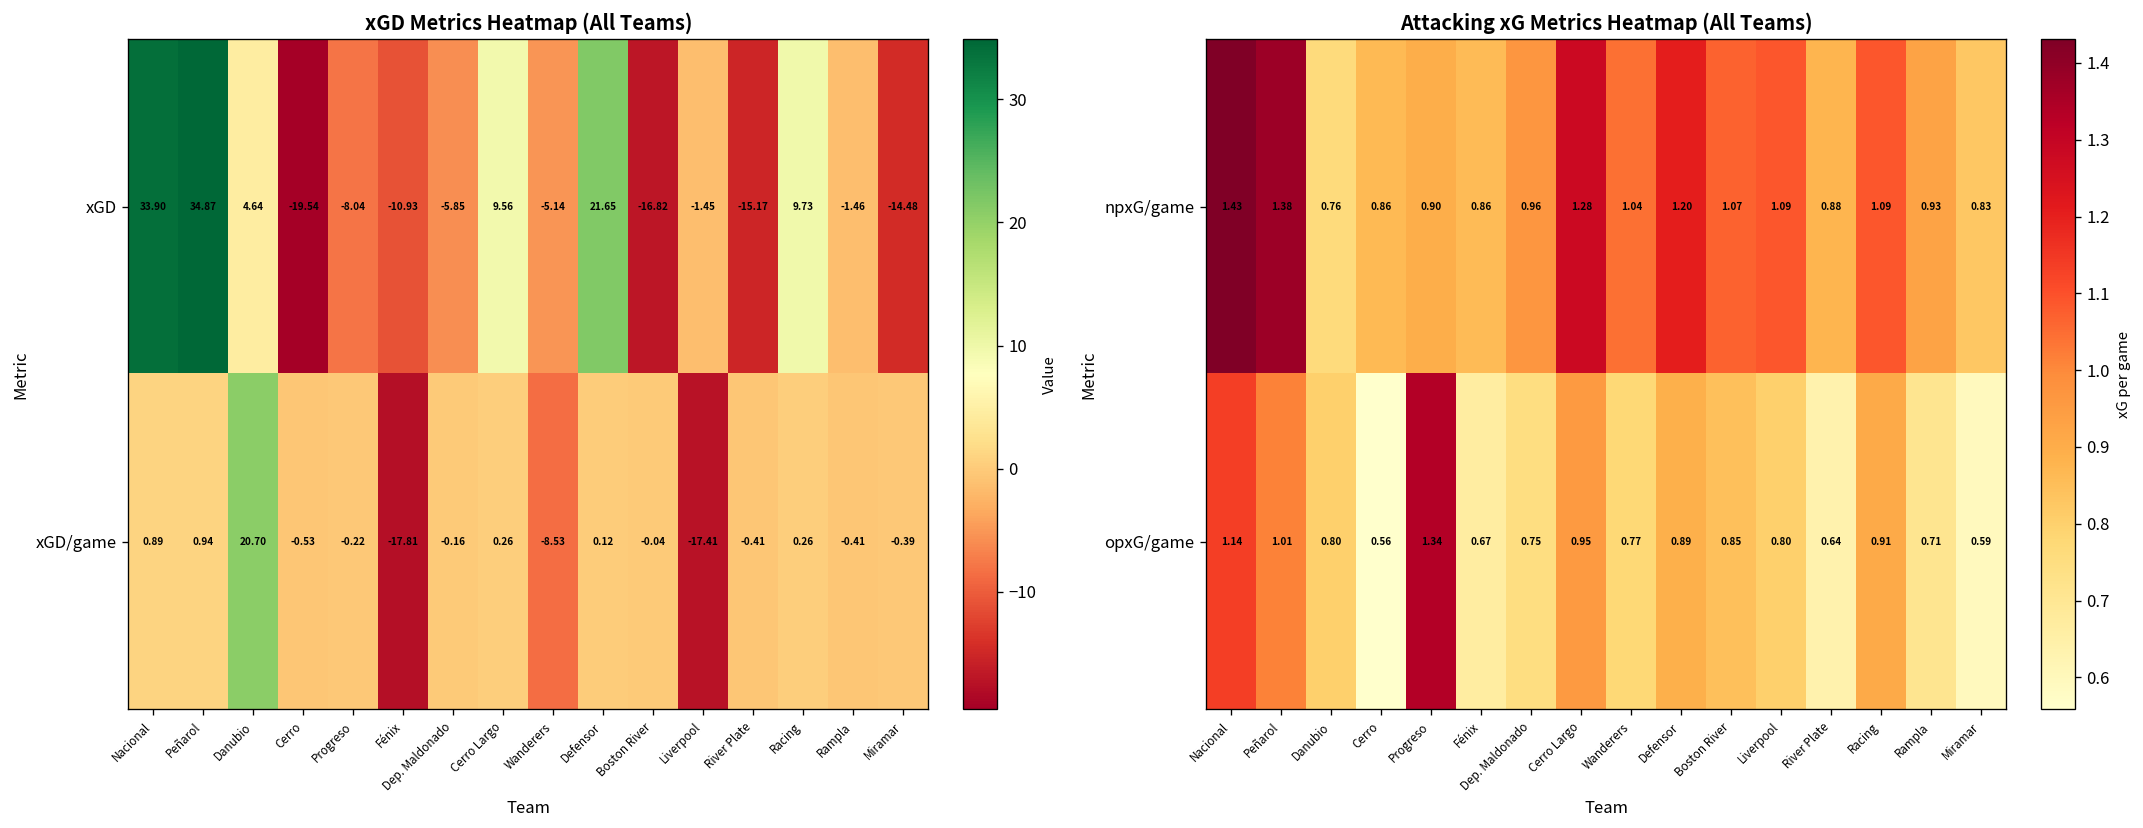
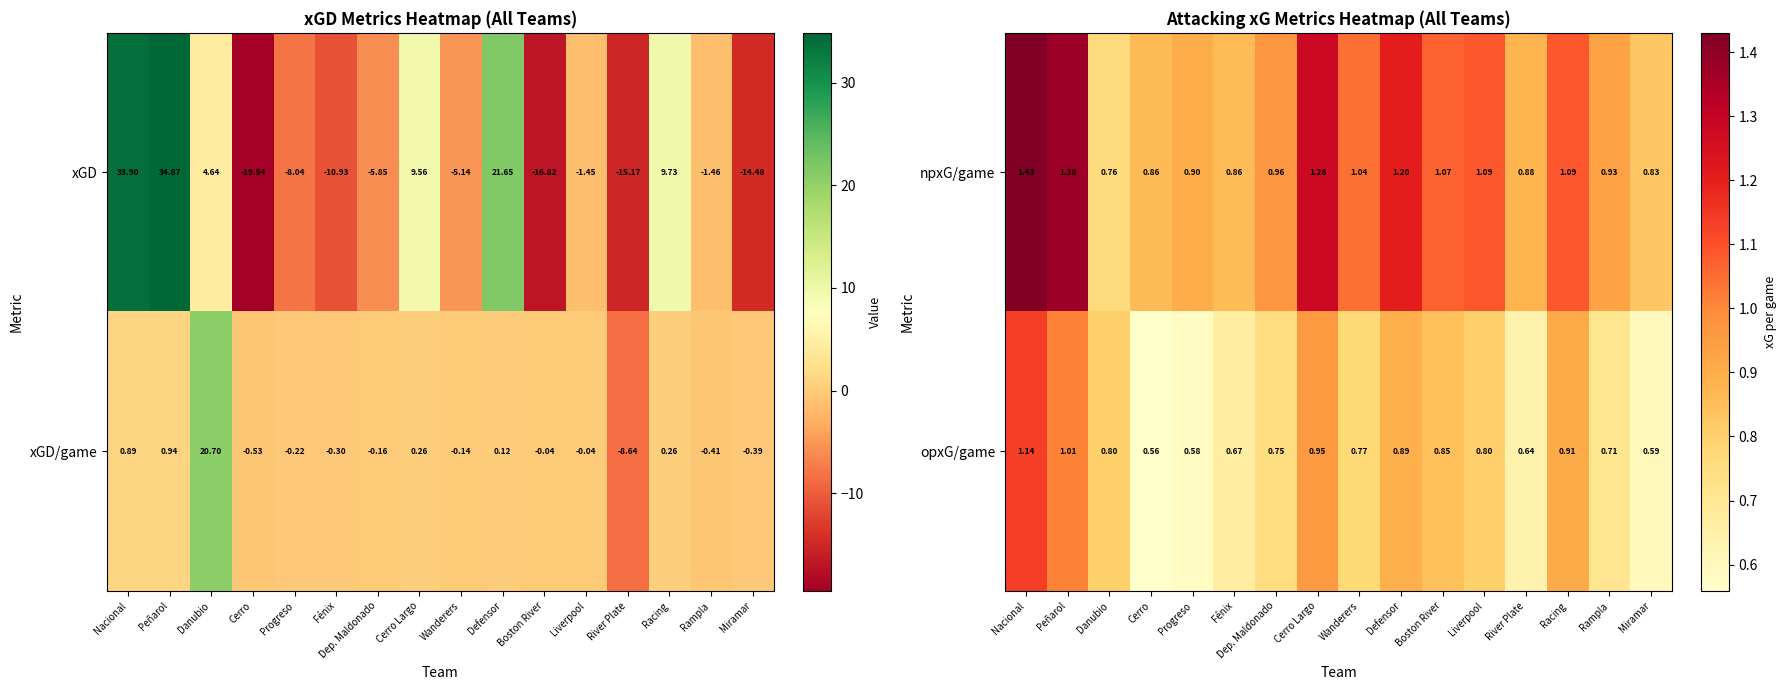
xGD Metrics Heatmap (All Teams), xGD/game, Fénix: -17.81 -> -0.30
xGD Metrics Heatmap (All Teams), xGD/game, Wanderers: -8.53 -> -0.14
xGD Metrics Heatmap (All Teams), xGD/game, Liverpool: -17.41 -> -0.04
xGD Metrics Heatmap (All Teams), xGD/game, River Plate: -0.41 -> -8.64
Attacking xG Metrics Heatmap (All Teams), opxG/game, Progreso: 1.34 -> 0.58
